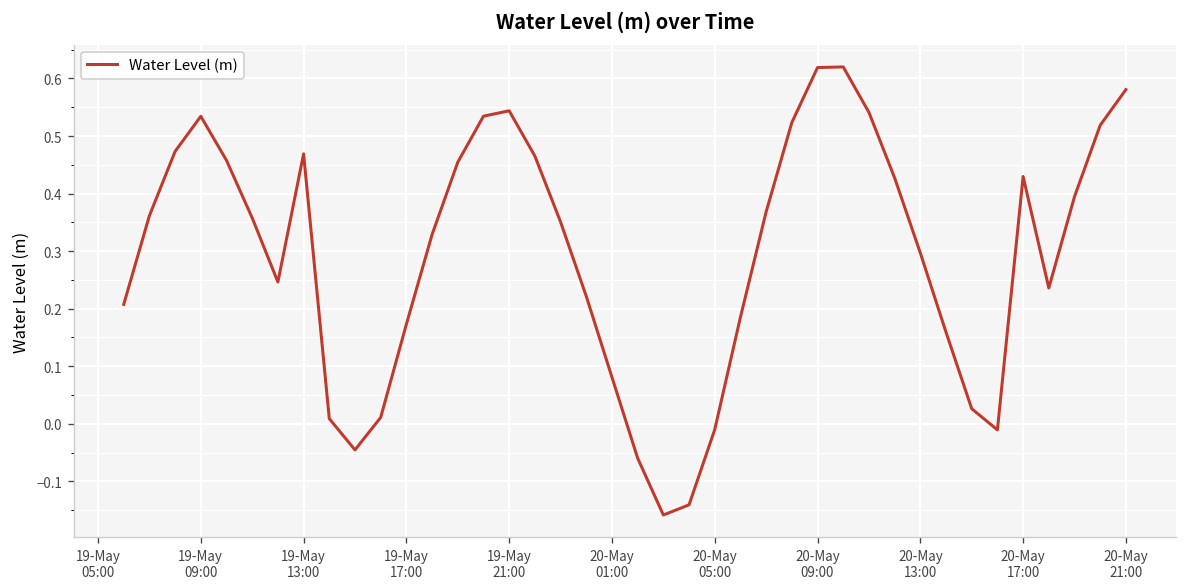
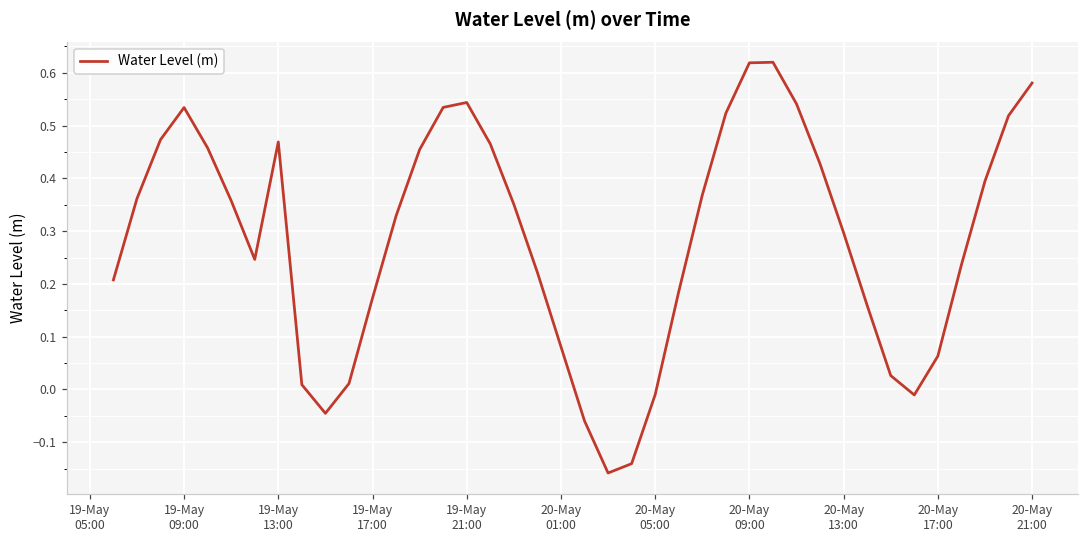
20-May 17:00: 0.43 -> 0.06
